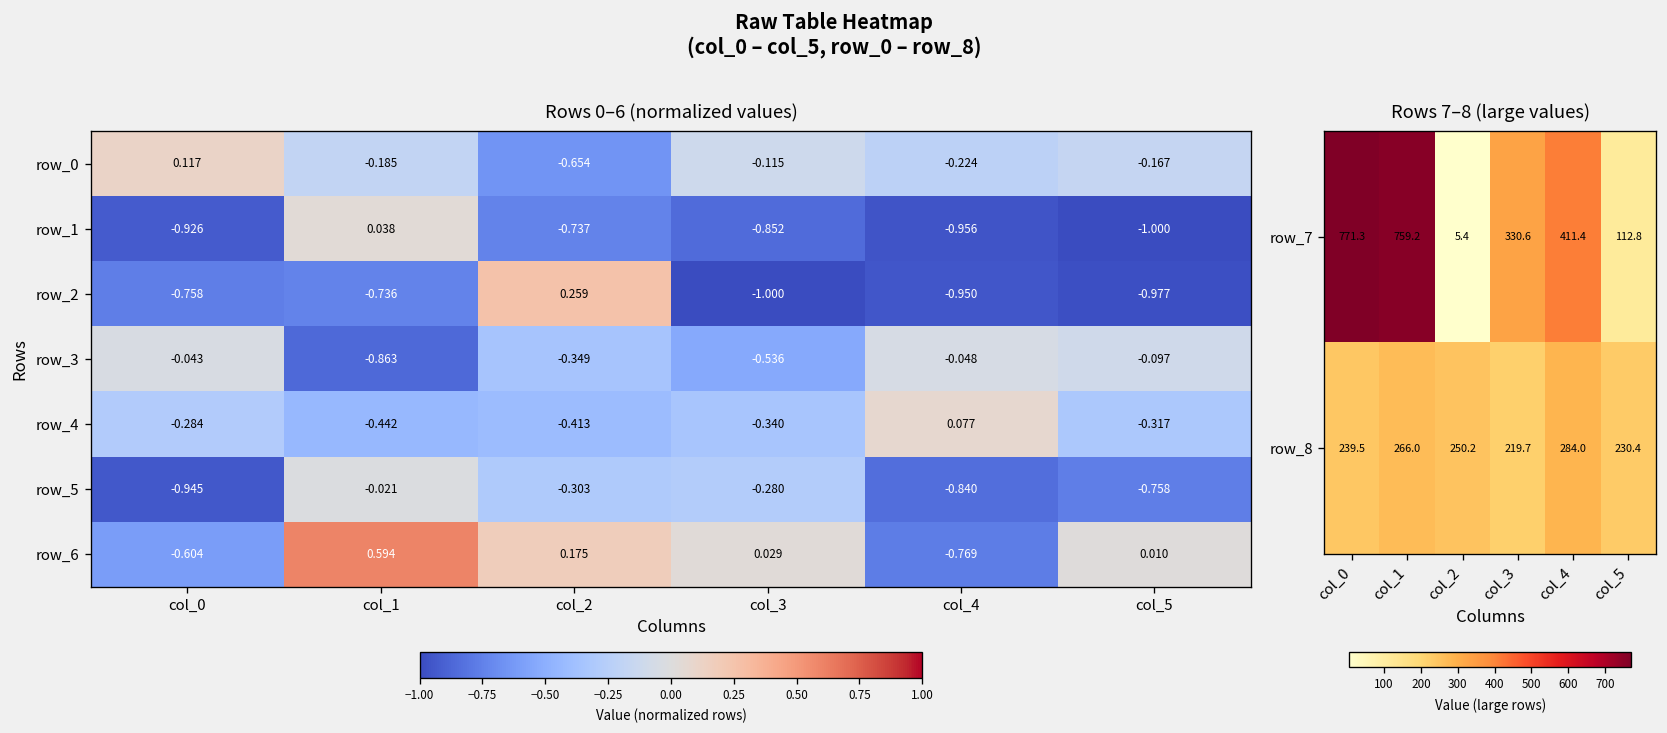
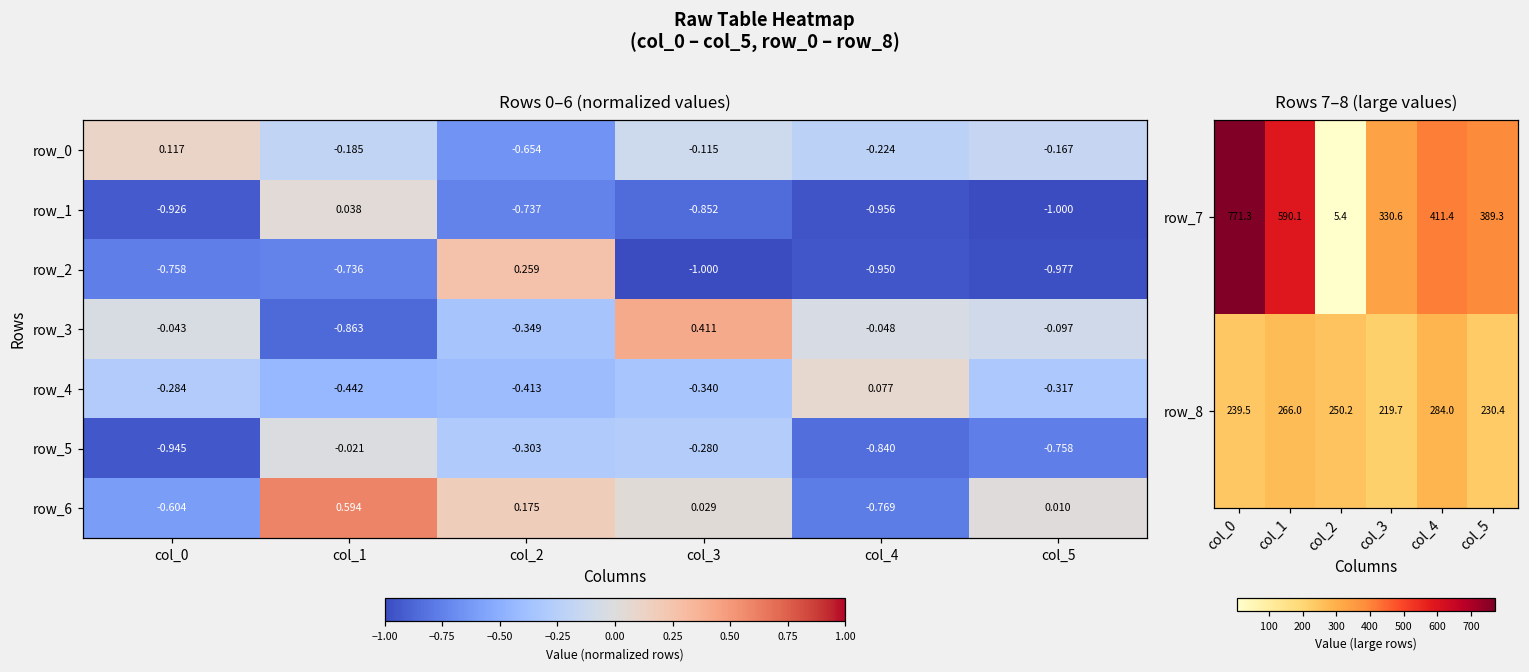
Rows 0–6 (normalized values), row_3, col_3: -0.536 -> 0.411
Rows 7–8 (large values), row_7, col_1: 759.2 -> 590.1
Rows 7–8 (large values), row_7, col_5: 112.8 -> 389.3
